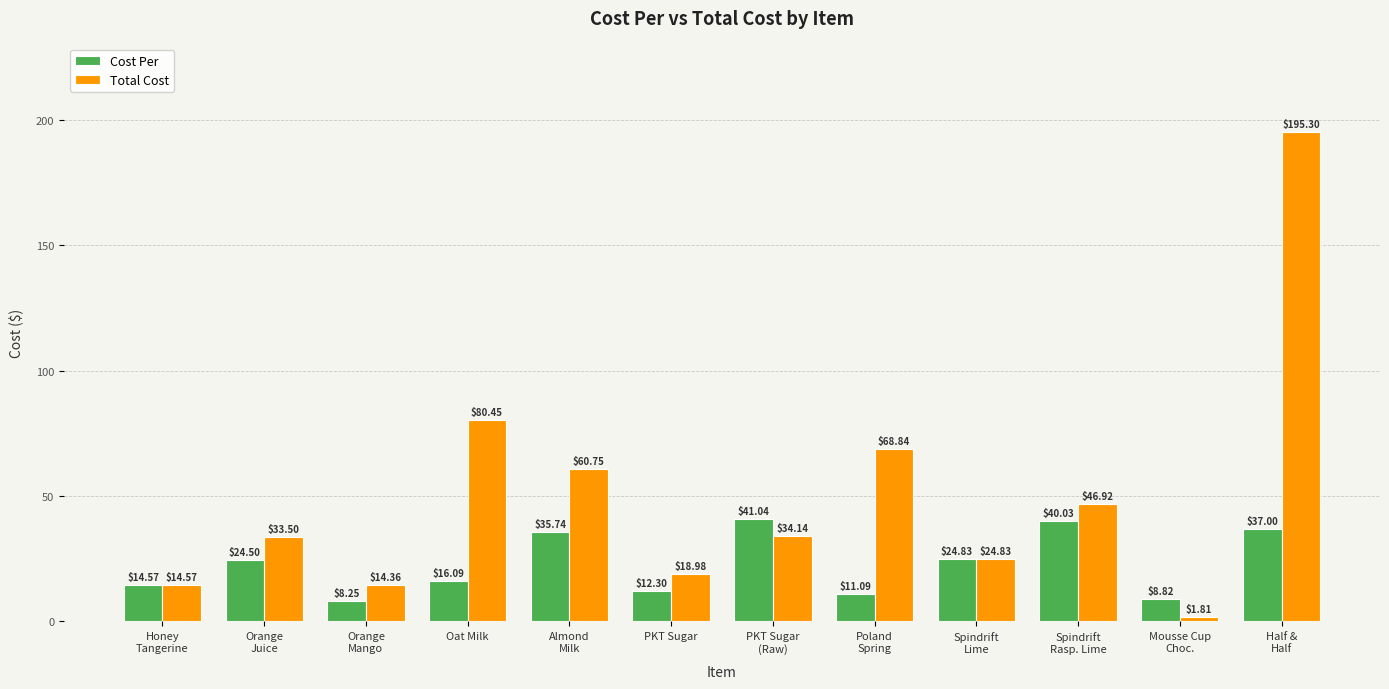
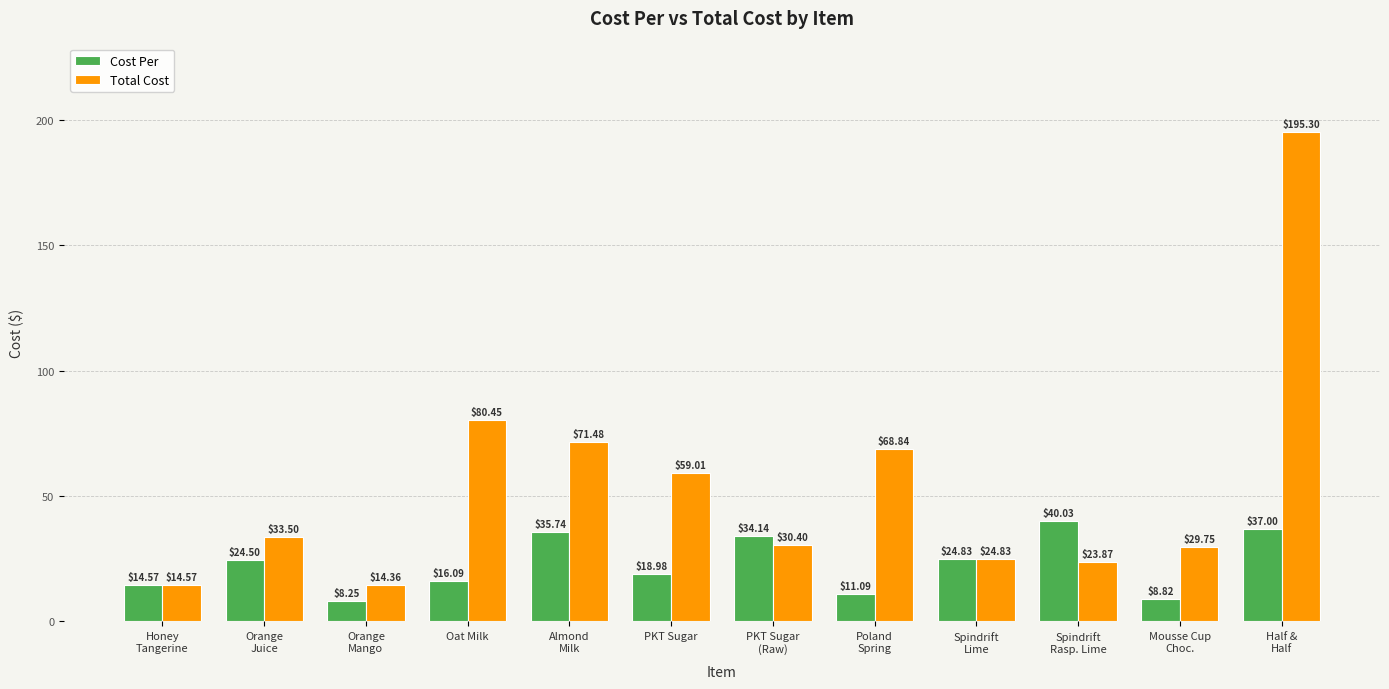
Total Cost, Almond Milk: $60.75 -> $71.48
Cost Per, PKT Sugar: $12.30 -> $18.98
Total Cost, PKT Sugar: $18.98 -> $59.01
Cost Per, PKT Sugar (Raw): $41.04 -> $34.14
Total Cost, PKT Sugar (Raw): $34.14 -> $30.40
Total Cost, Spindrift Rasp. Lime: $46.92 -> $23.87
Total Cost, Mousse Cup Choc.: $1.81 -> $29.75
